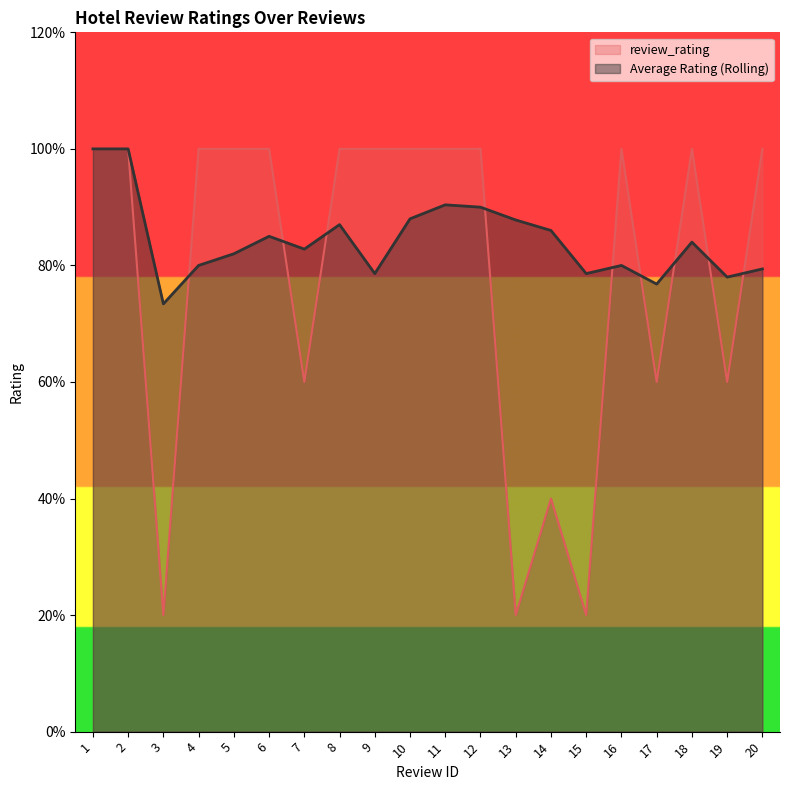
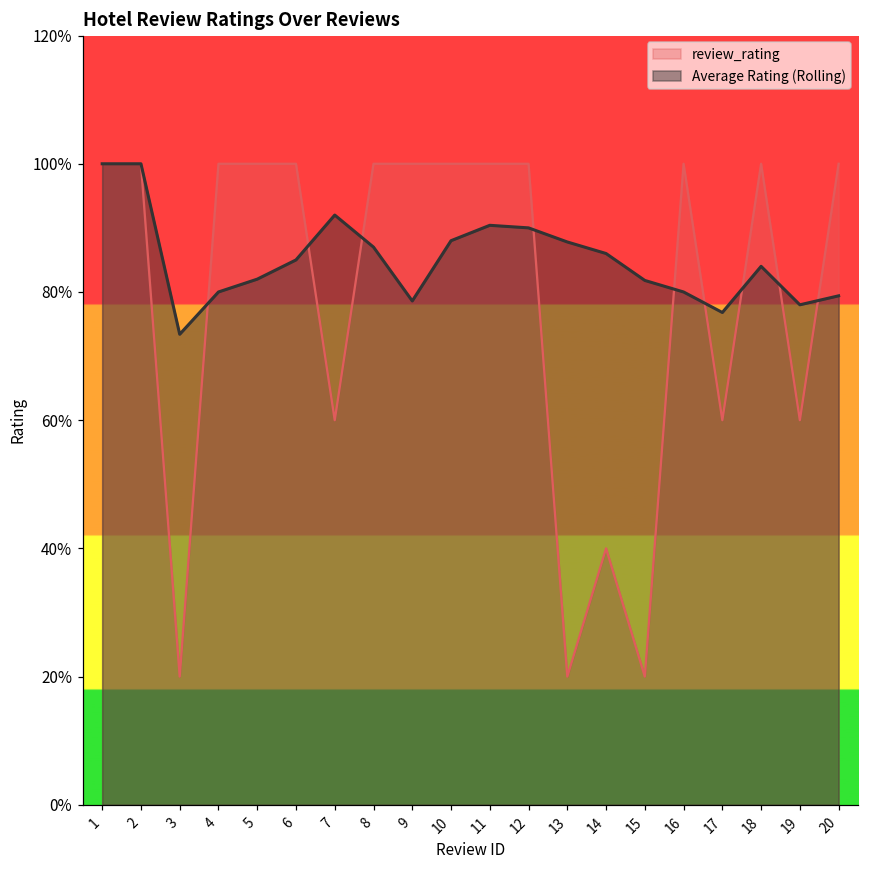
Average Rating (Rolling), 7: 83% -> 92%
Average Rating (Rolling), 15: 79% -> 82%
